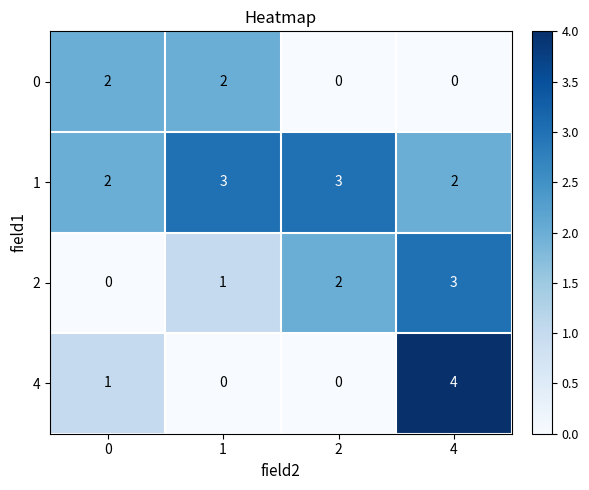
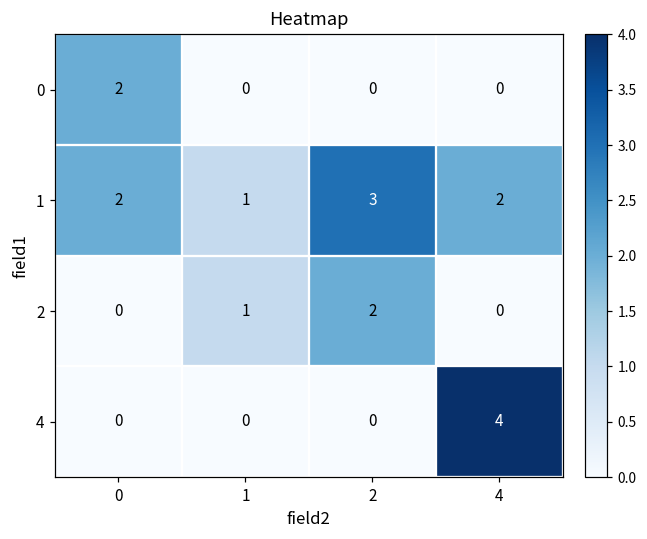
0, 1: 2 -> 0
1, 1: 3 -> 1
2, 4: 3 -> 0
4, 0: 1 -> 0
